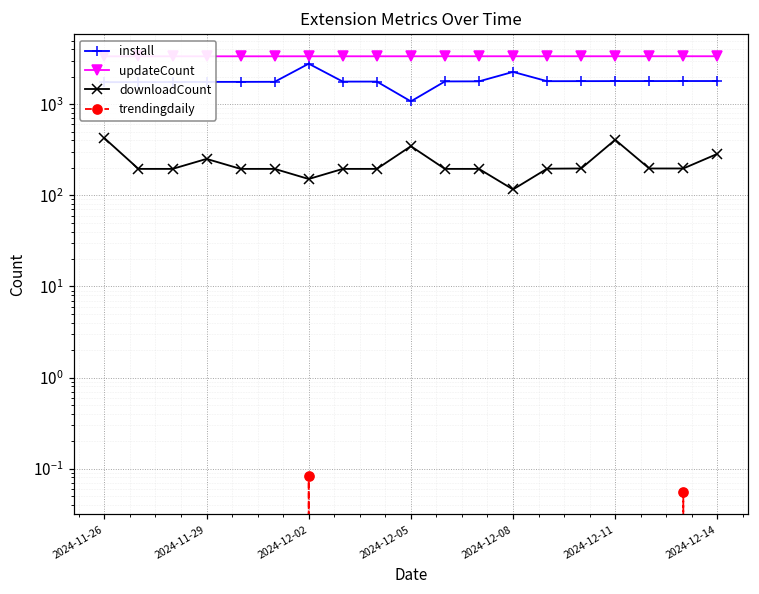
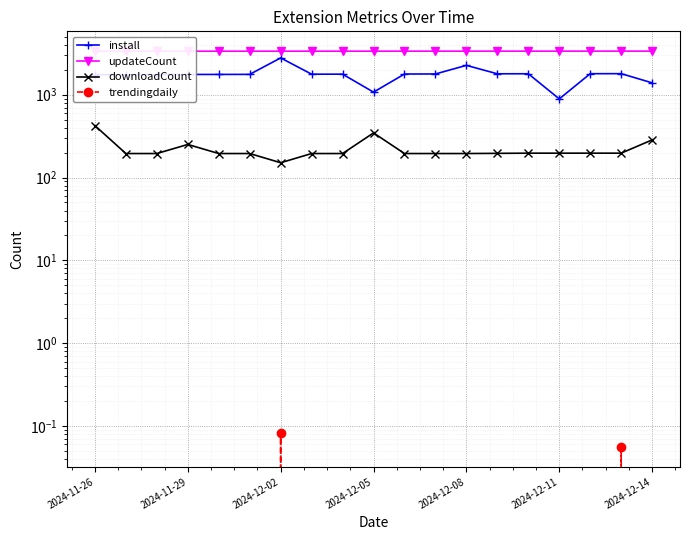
downloadCount, 2024-12-08: 120 -> 200
install, 2024-12-11: 1800 -> 900
downloadCount, 2024-12-11: 400 -> 200
install, 2024-12-14: 1800 -> 1400
